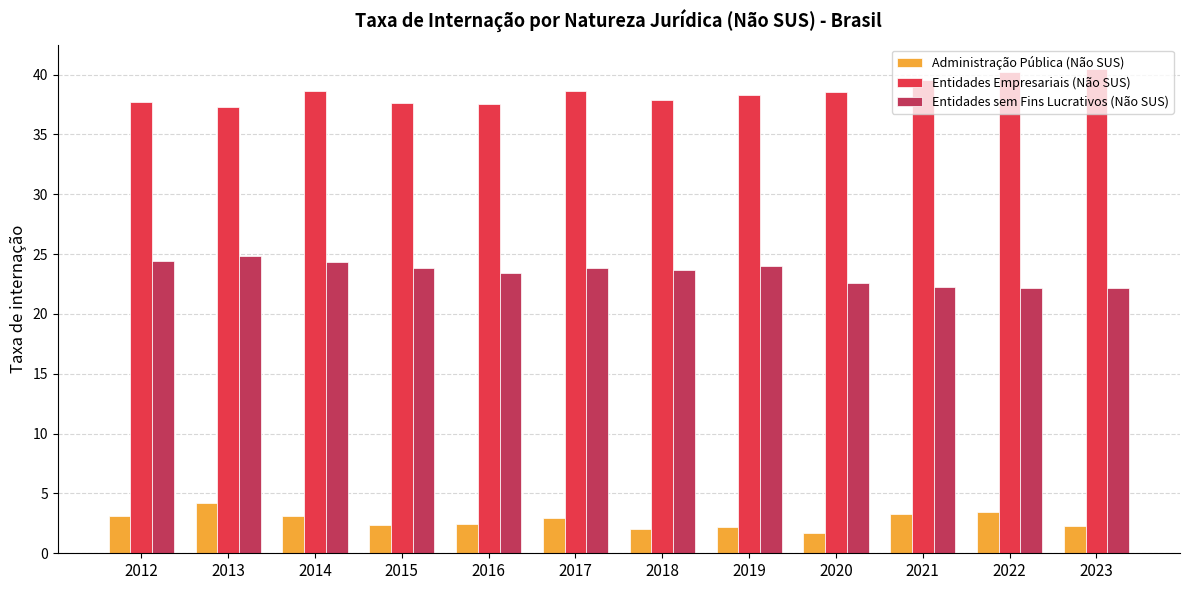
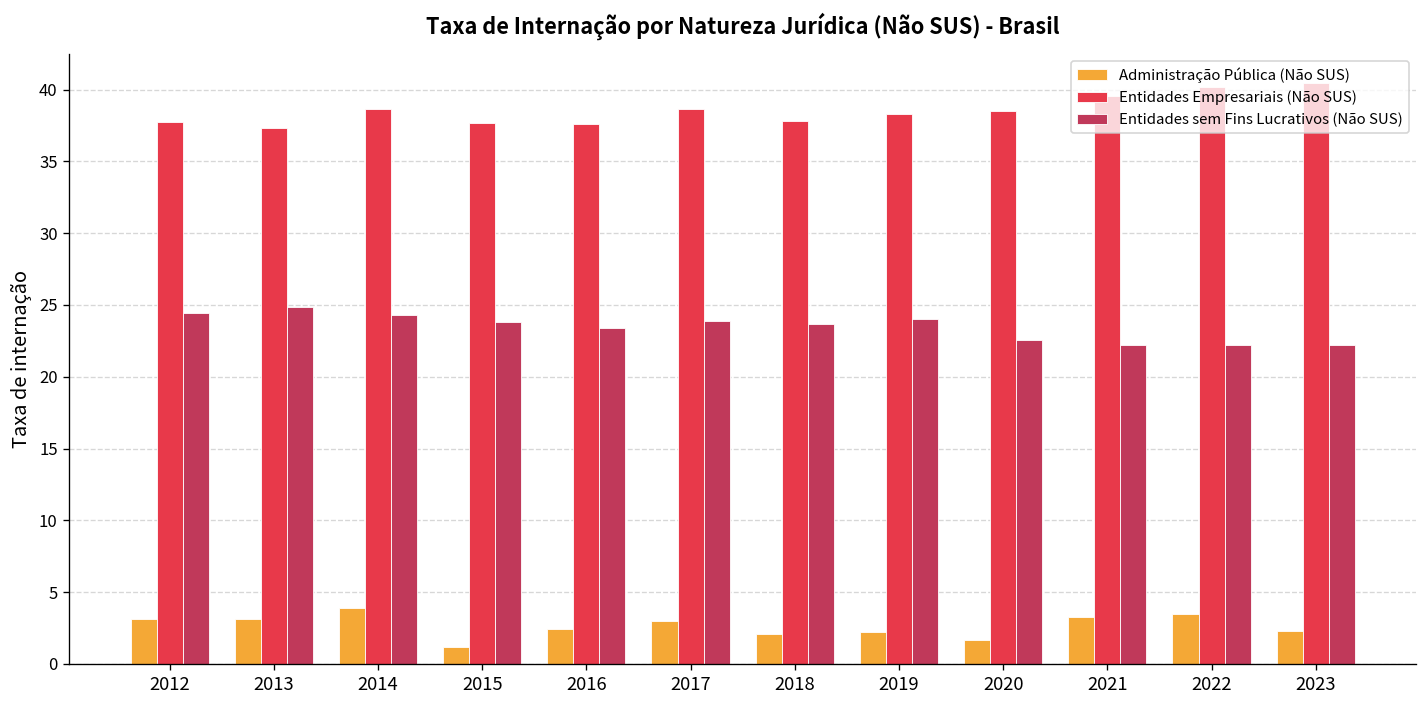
Administração Pública (Não SUS), 2013: 4.2 -> 3.1
Administração Pública (Não SUS), 2014: 3.1 -> 3.9
Administração Pública (Não SUS), 2015: 2.4 -> 1.2
